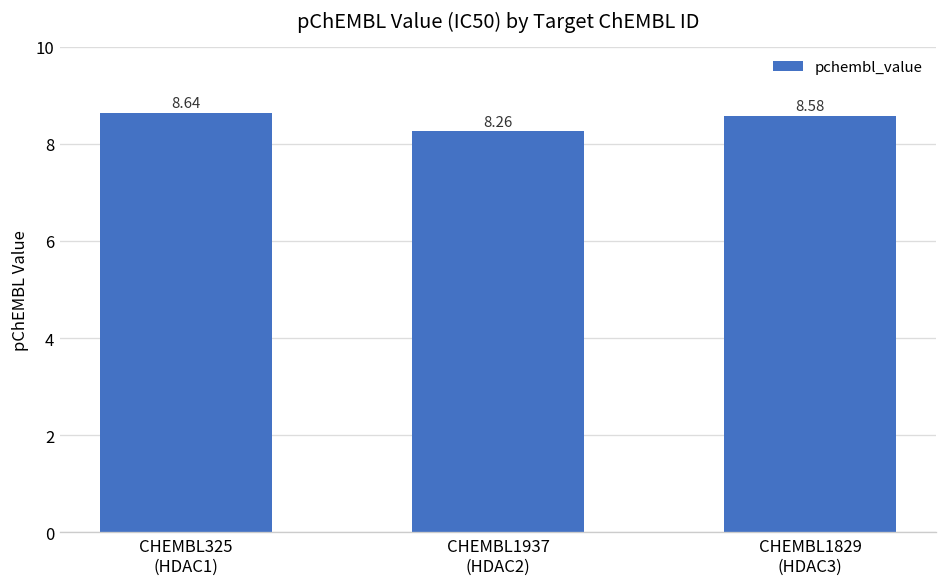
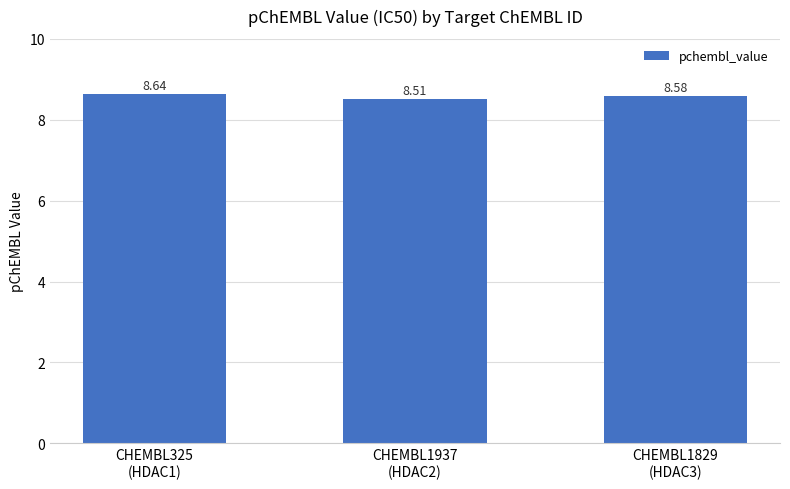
CHEMBL1937 (HDAC2): 8.26 -> 8.51
